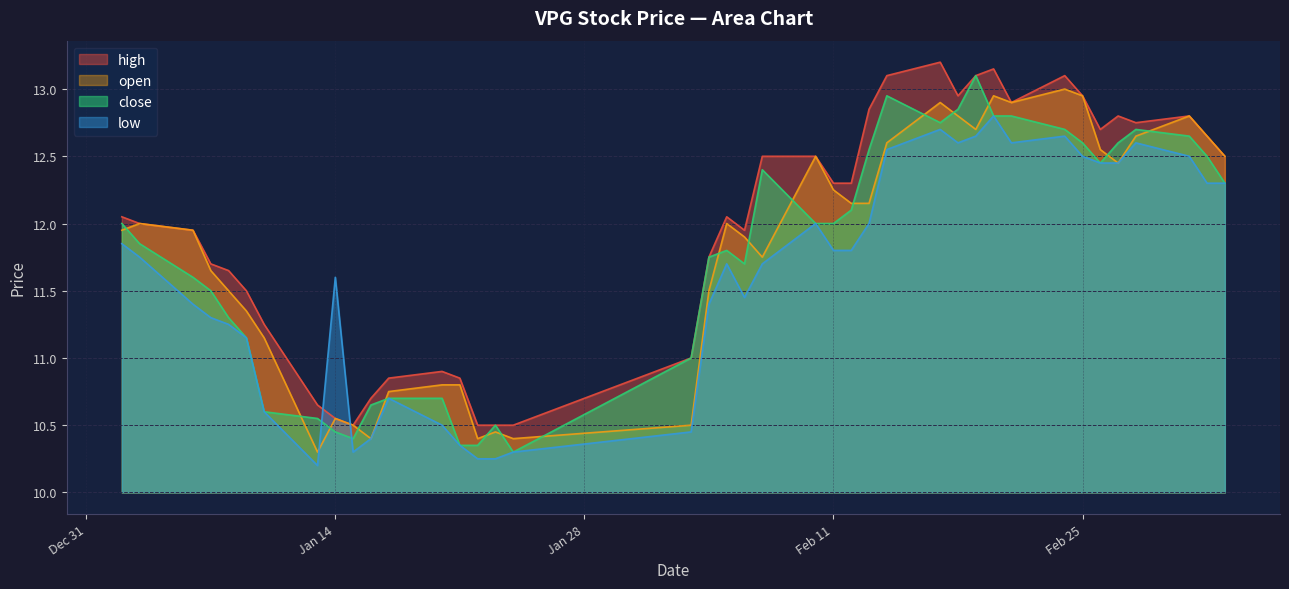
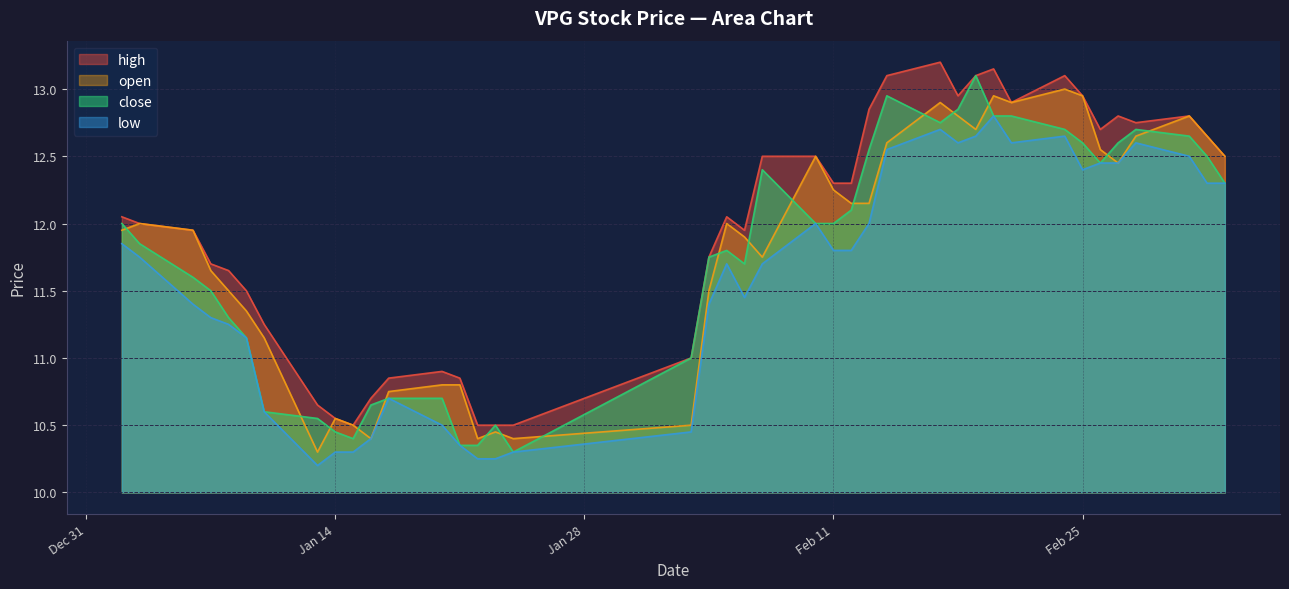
low, Jan 14: 11.6 -> 10.3
low, Feb 25: 12.5 -> 12.4
